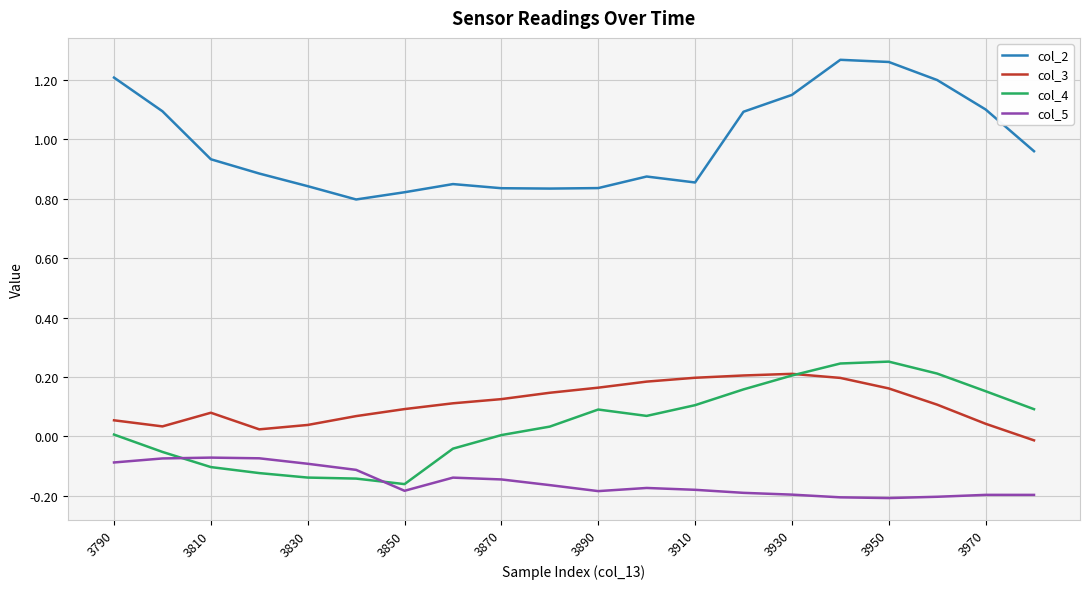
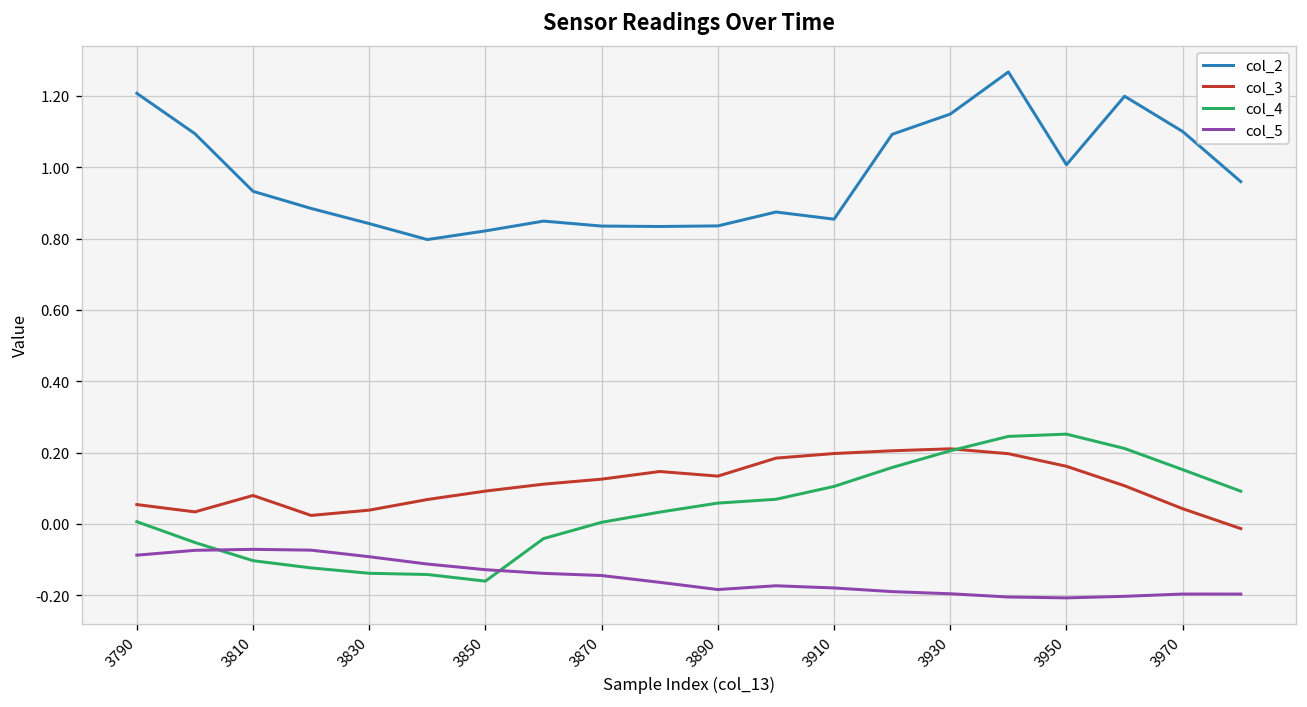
col_5, 3850: -0.18 -> -0.13
col_3, 3890: 0.16 -> 0.13
col_4, 3890: 0.09 -> 0.06
col_2, 3950: 1.26 -> 1.01
